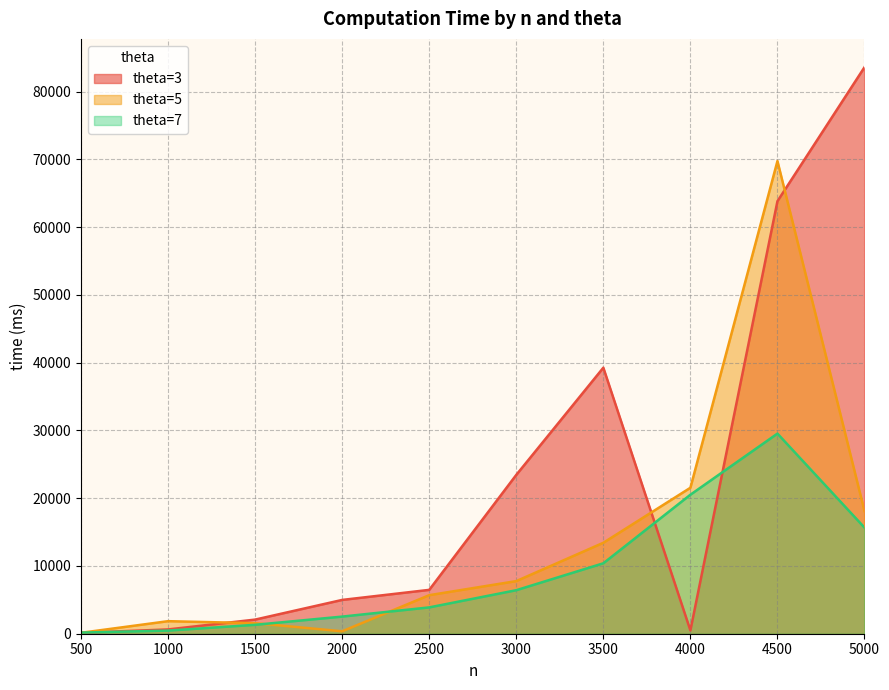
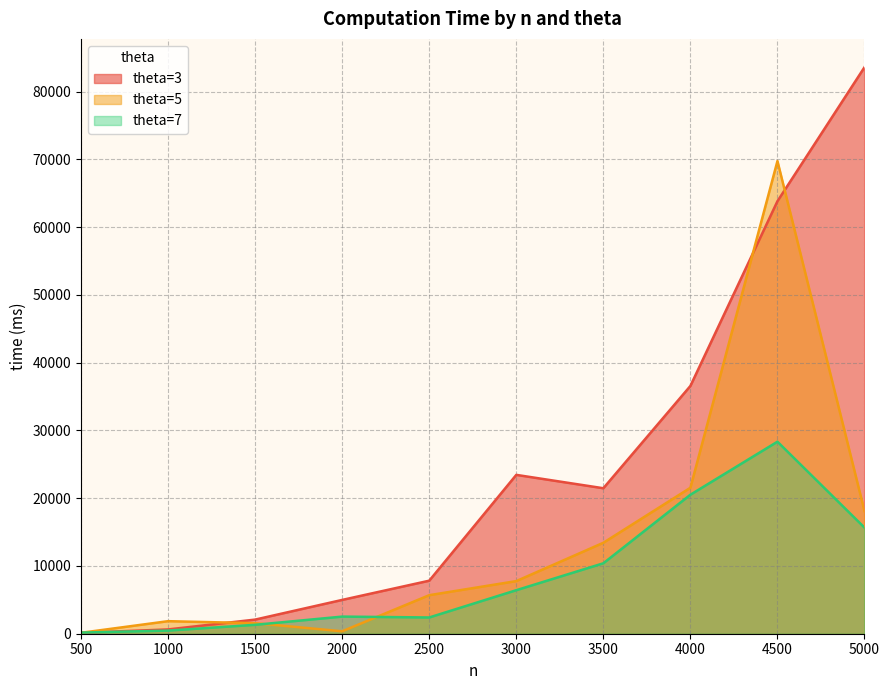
theta=3, 2500: 6000 -> 8000
theta=7, 2500: 4000 -> 2000
theta=3, 3500: 39000 -> 21000
theta=3, 4000: 0 -> 37000
theta=7, 4500: 30000 -> 28000
